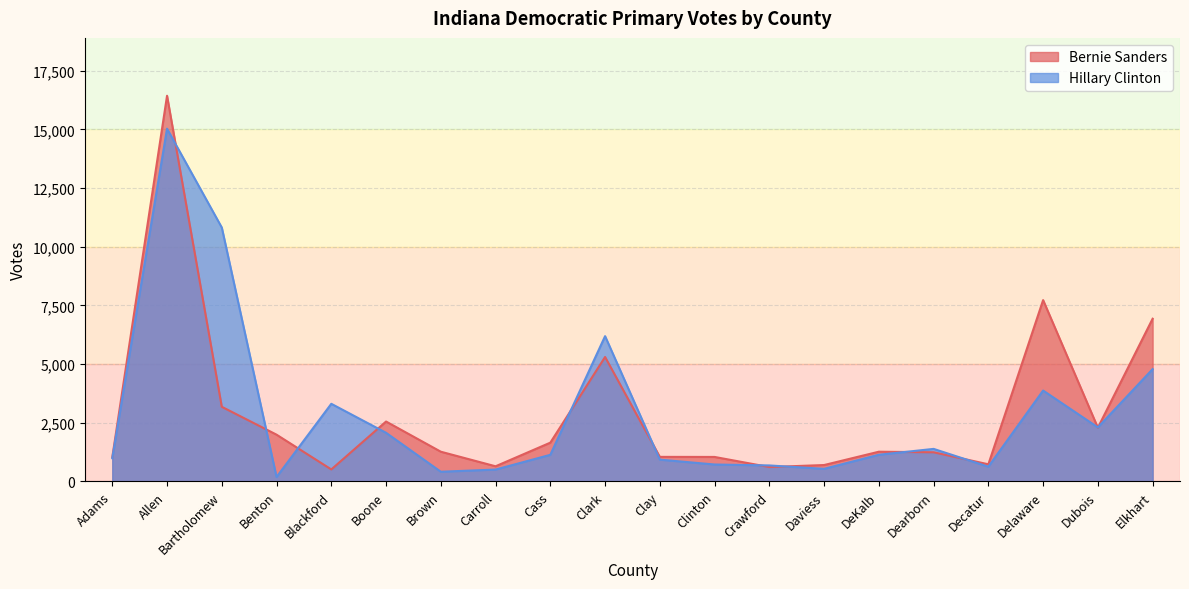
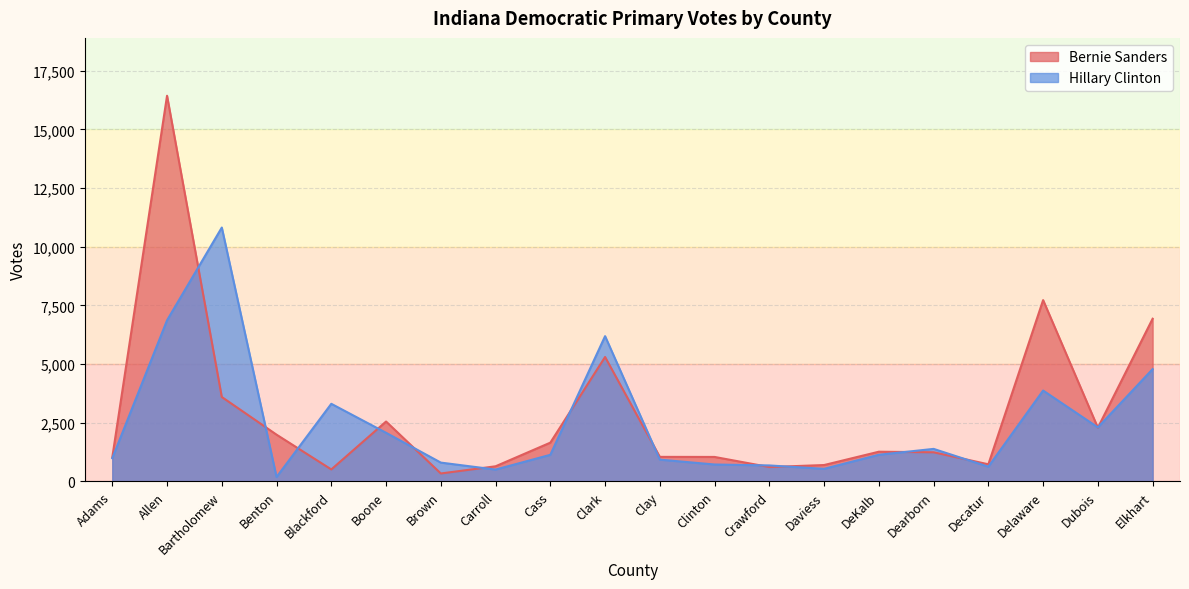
Hillary Clinton, Allen: 15,000 -> 6,900
Bernie Sanders, Bartholomew: 3,200 -> 3,600
Bernie Sanders, Brown: 1,300 -> 300
Hillary Clinton, Brown: 400 -> 800
